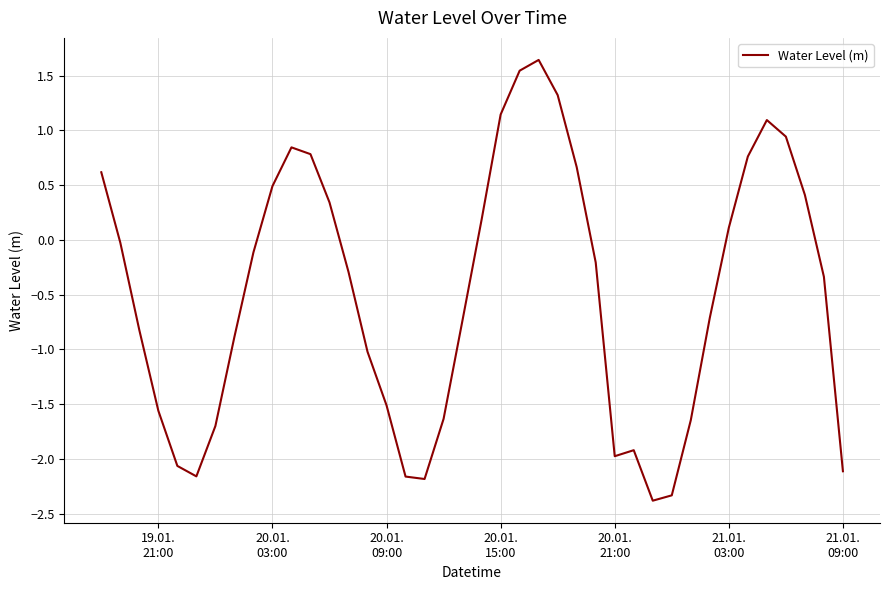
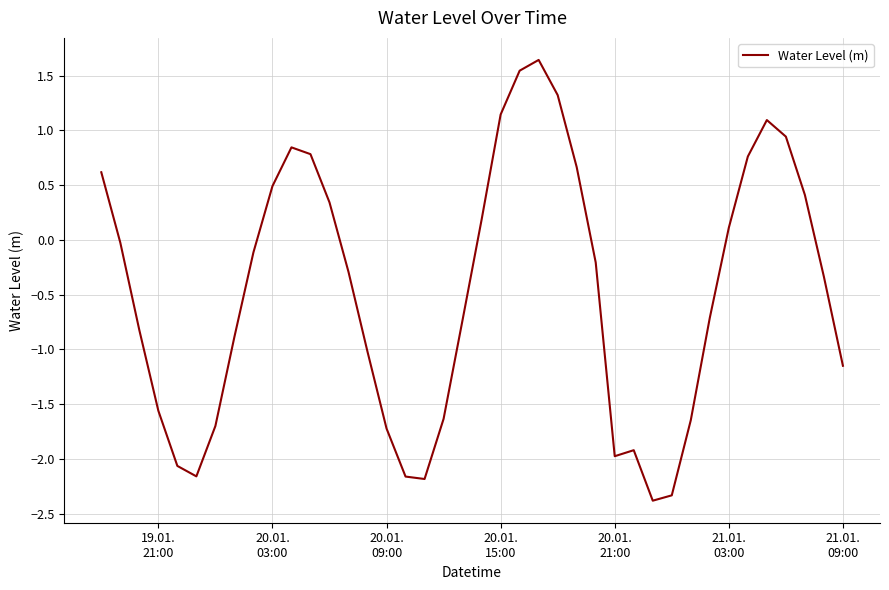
20.01. 09:00: -1.51 -> -1.72
21.01. 09:00: -2.11 -> -1.15
